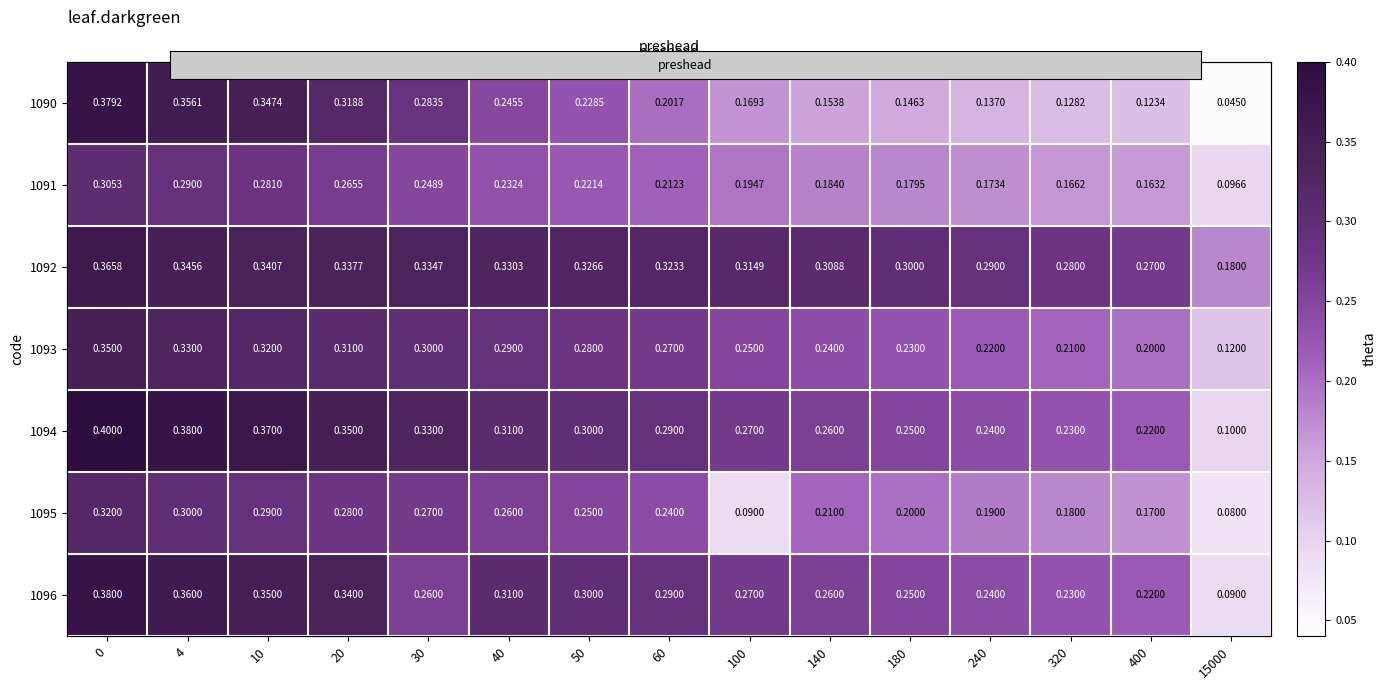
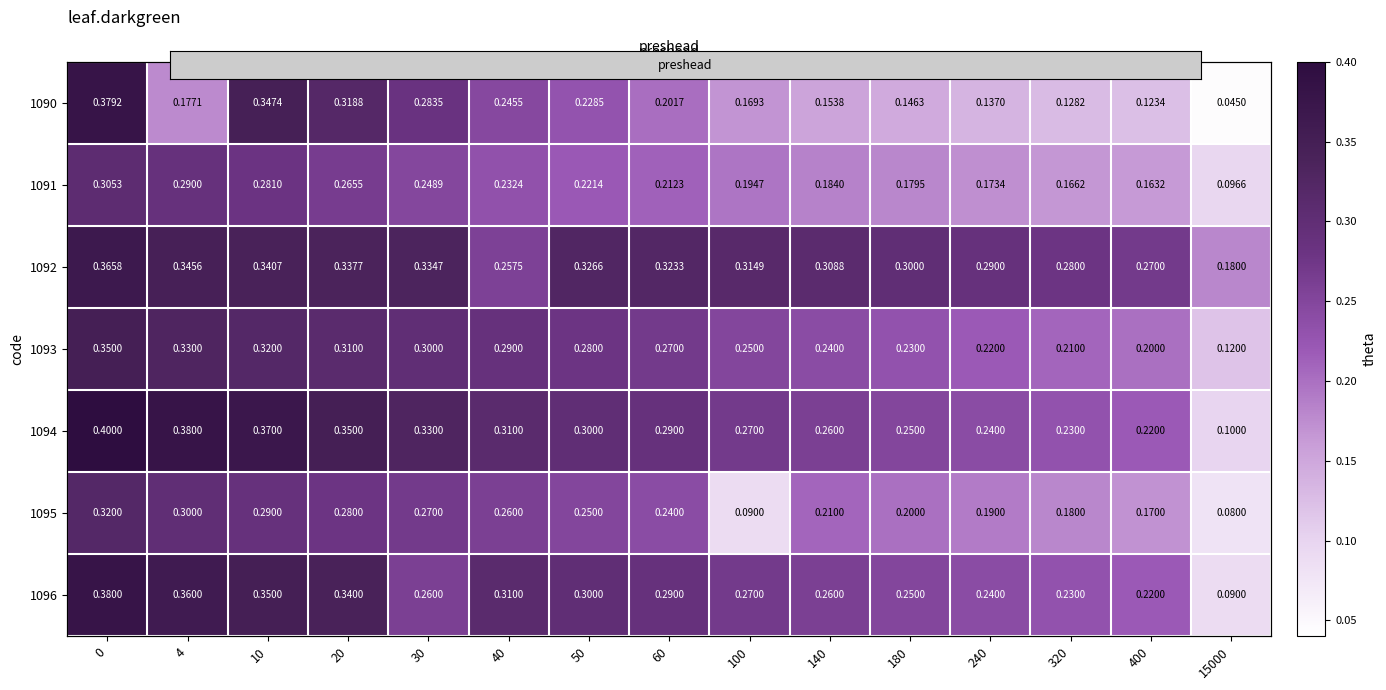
1090, 4: 0.3561 -> 0.1771
1092, 40: 0.3303 -> 0.2575
